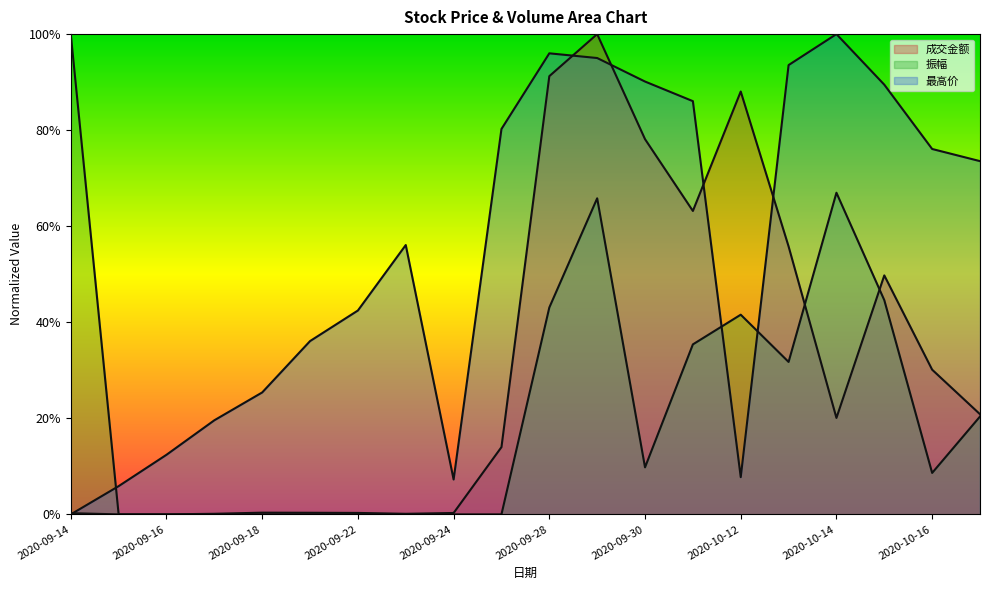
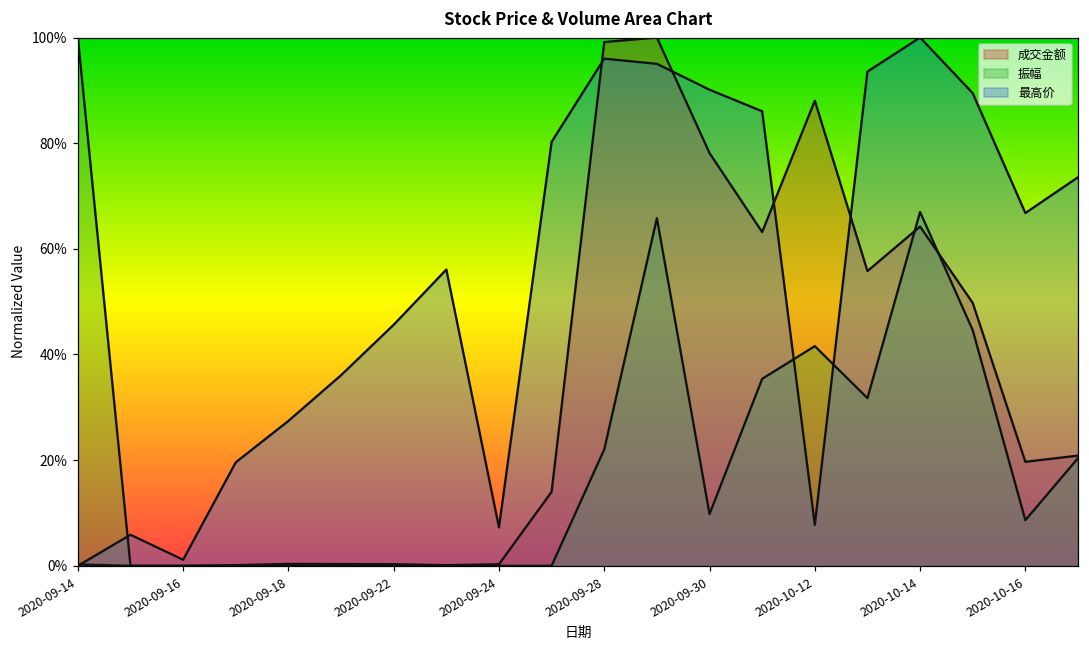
最高价, 2020-09-16: 12% -> 1%
最高价, 2020-09-18: 25% -> 27%
最高价, 2020-09-22: 42% -> 46%
成交金额, 2020-09-28: 91% -> 99%
振幅, 2020-09-28: 43% -> 22%
成交金额, 2020-10-14: 20% -> 64%
成交金额, 2020-10-16: 30% -> 20%
最高价, 2020-10-16: 76% -> 67%
